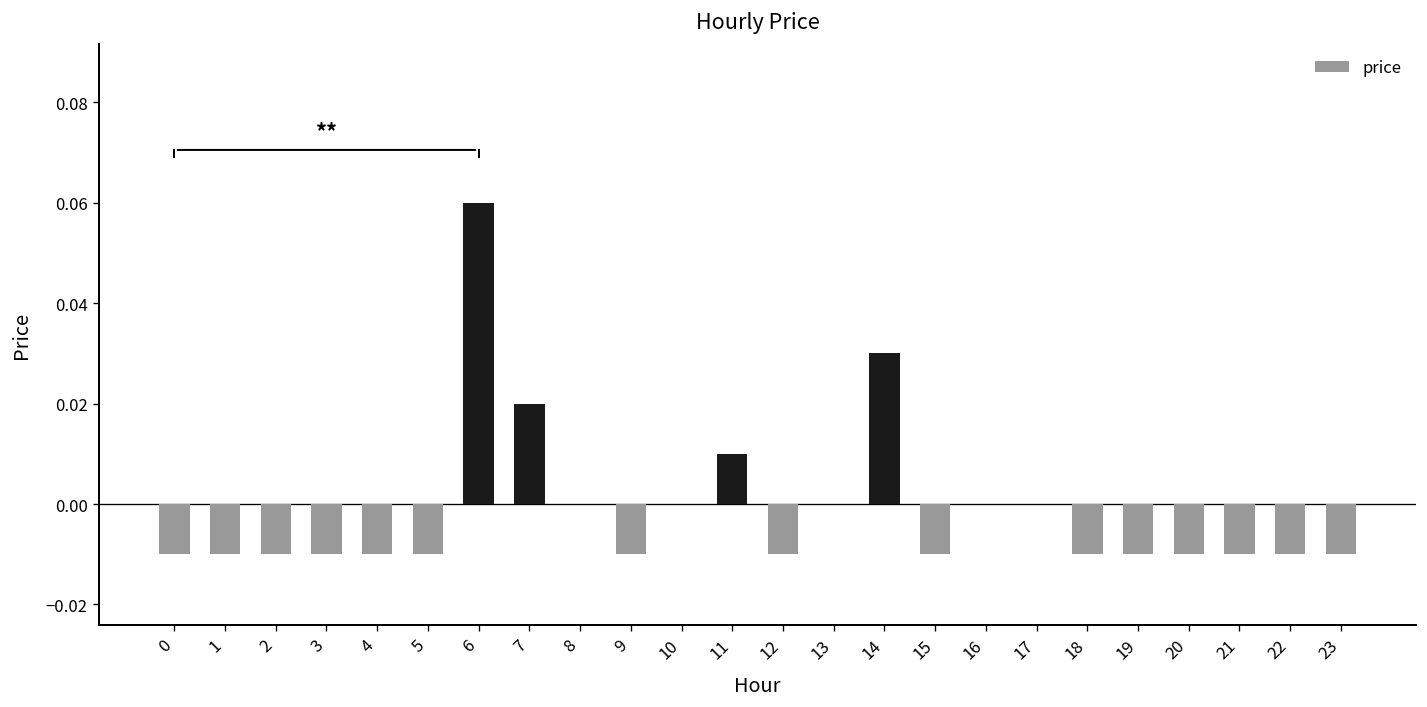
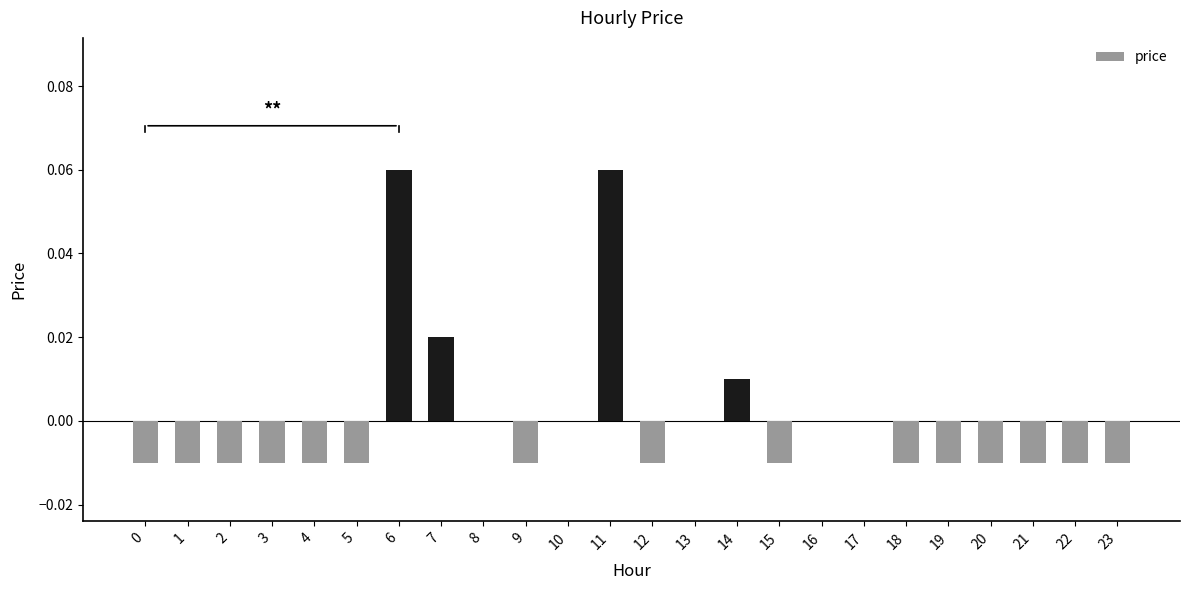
price, 11: 0.01 -> 0.06
price, 14: 0.03 -> 0.01
